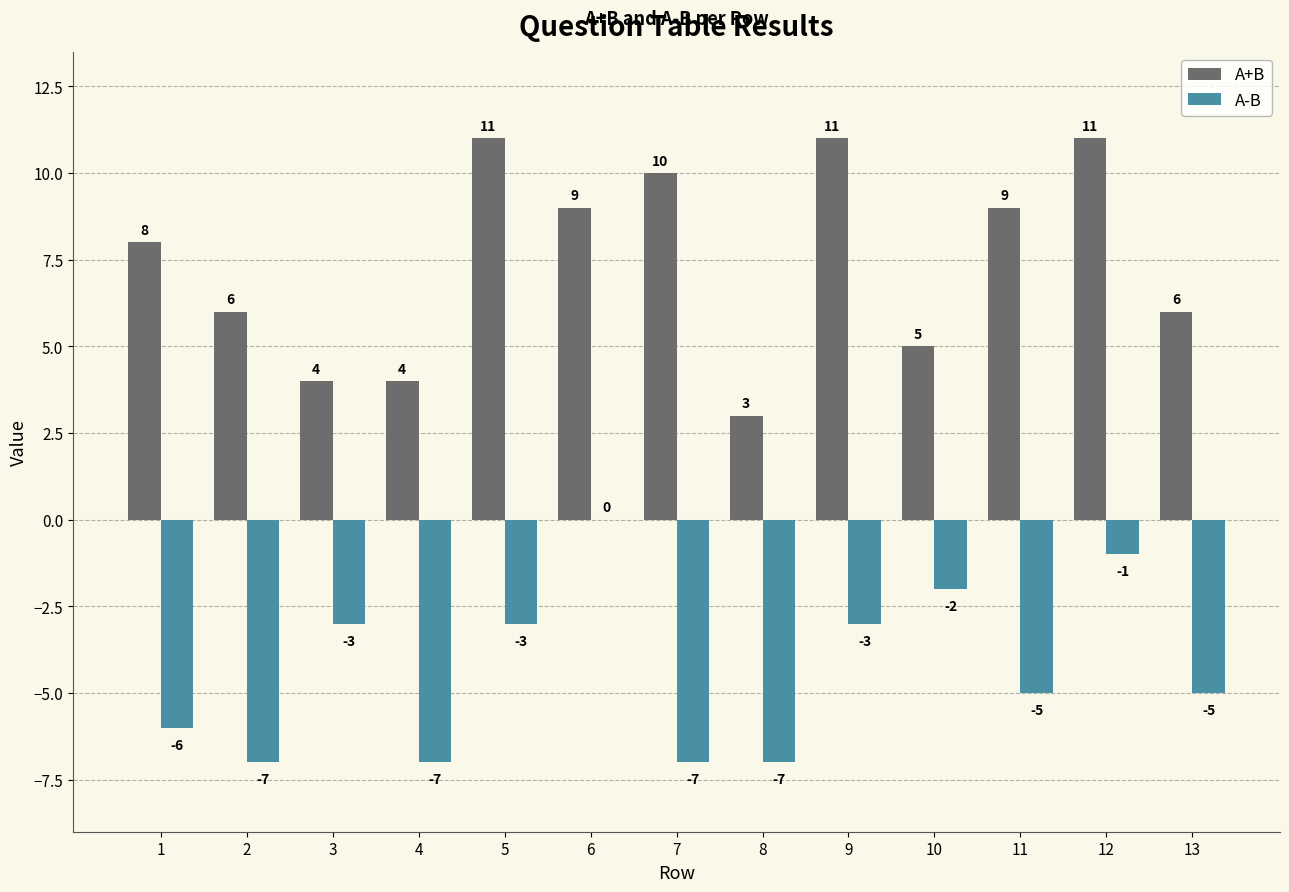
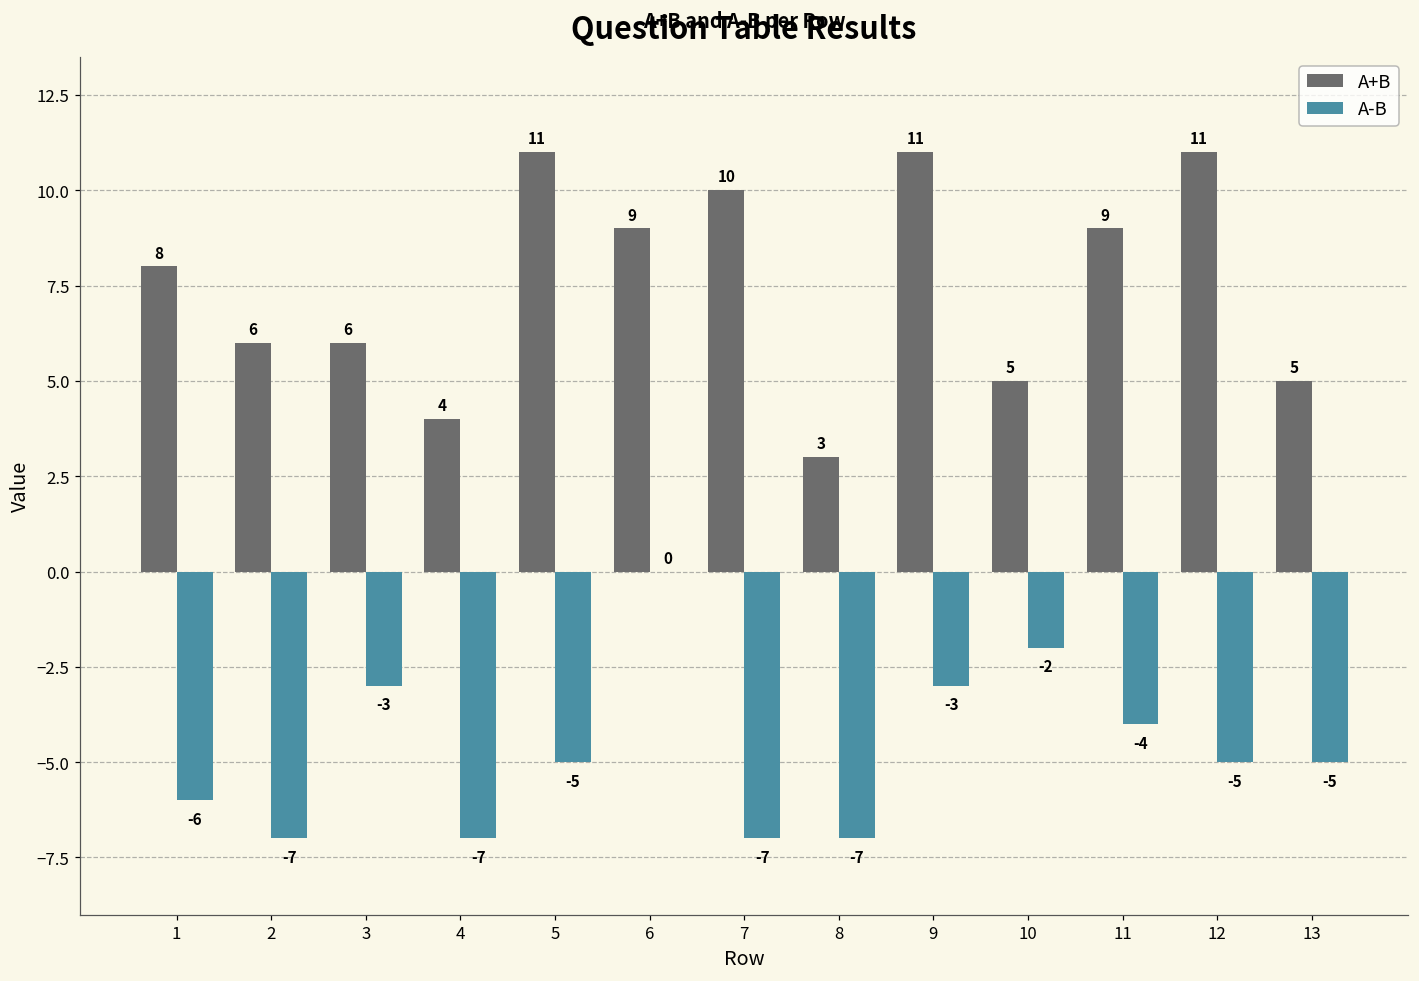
A+B, 3: 4 -> 6
A-B, 5: -3 -> -5
A-B, 11: -5 -> -4
A-B, 12: -1 -> -5
A+B, 13: 6 -> 5
